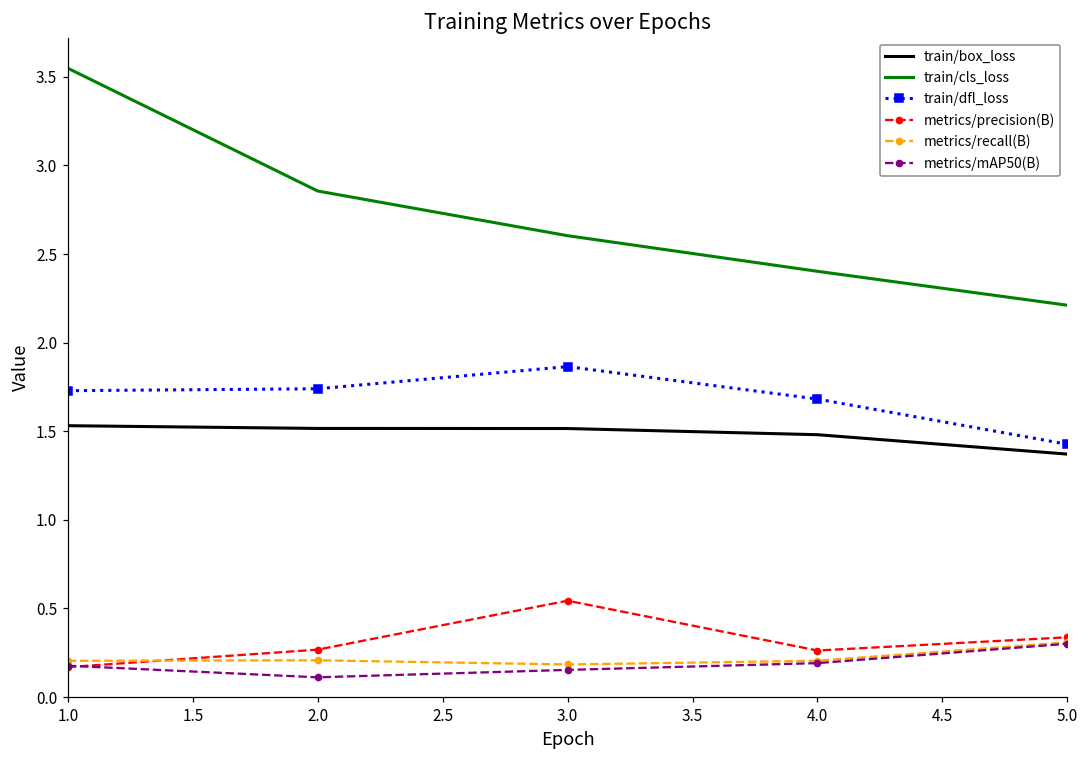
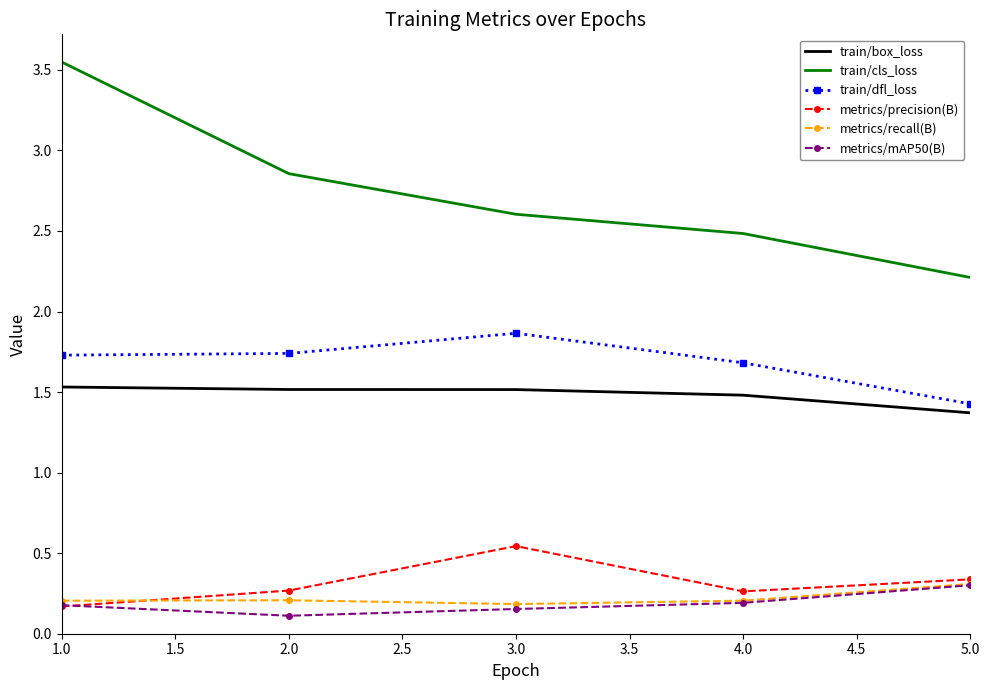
train/cls_loss, 4.0: 2.40 -> 2.48
